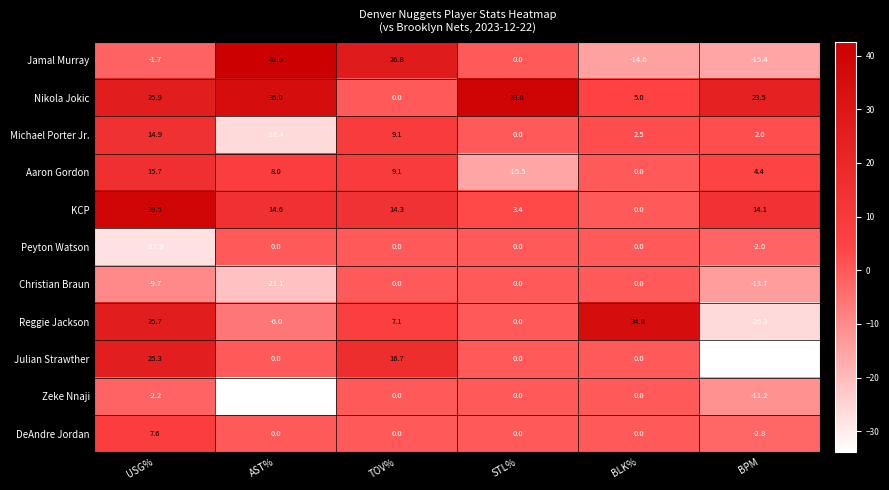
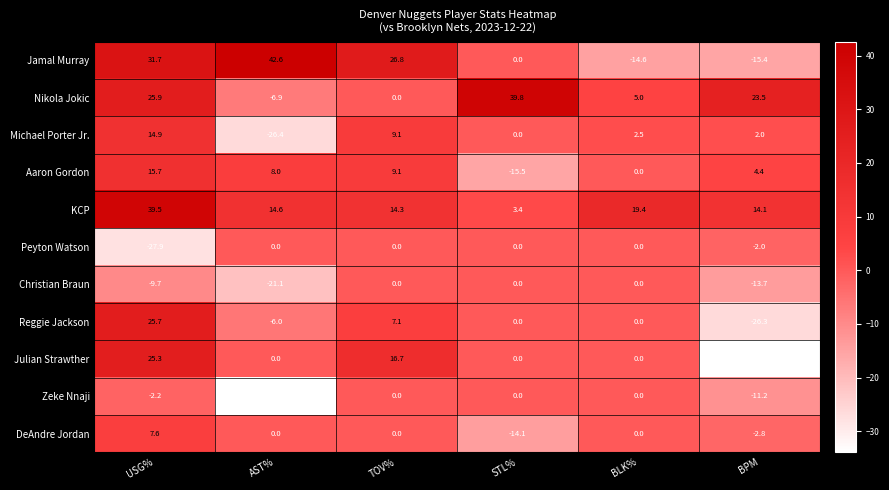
Jamal Murray, USG%: -1.7 -> 31.7
Nikola Jokic, AST%: 35.0 -> -6.9
KCP, BLK%: 0.0 -> 19.4
Reggie Jackson, BLK%: 34.8 -> 0.0
DeAndre Jordan, STL%: 0.0 -> -14.1
